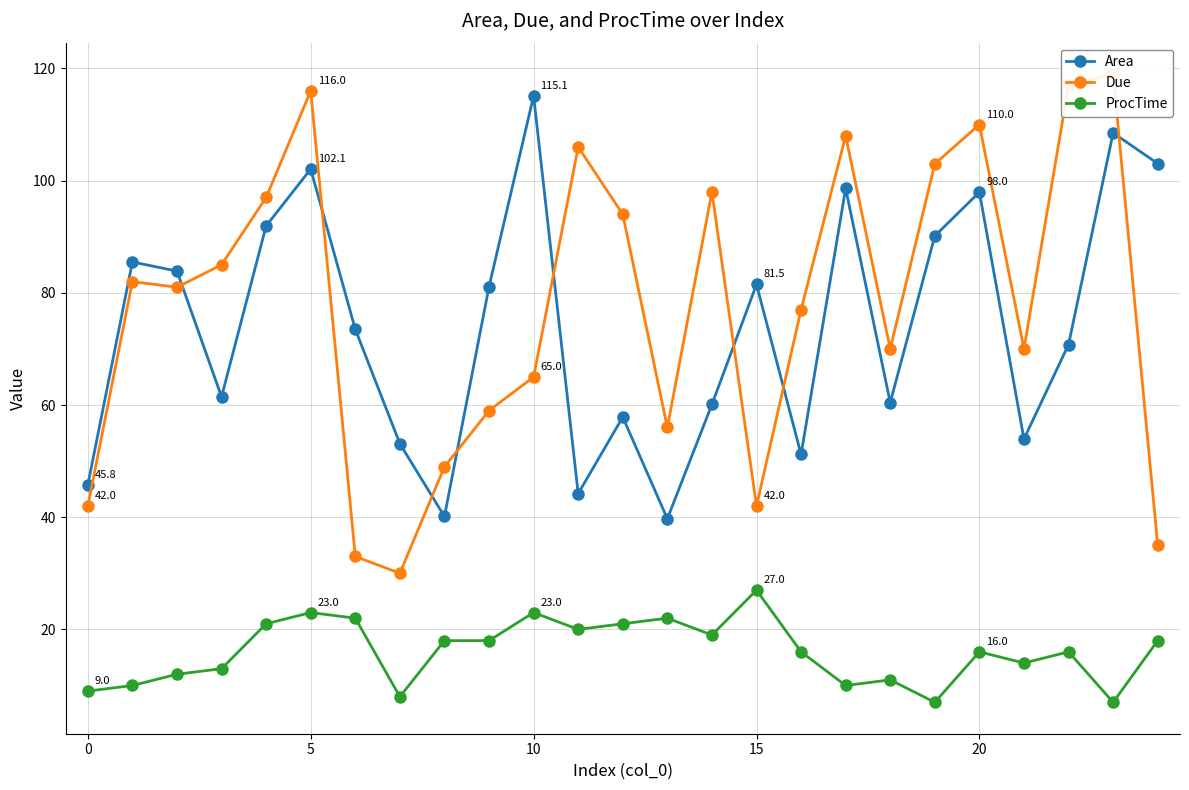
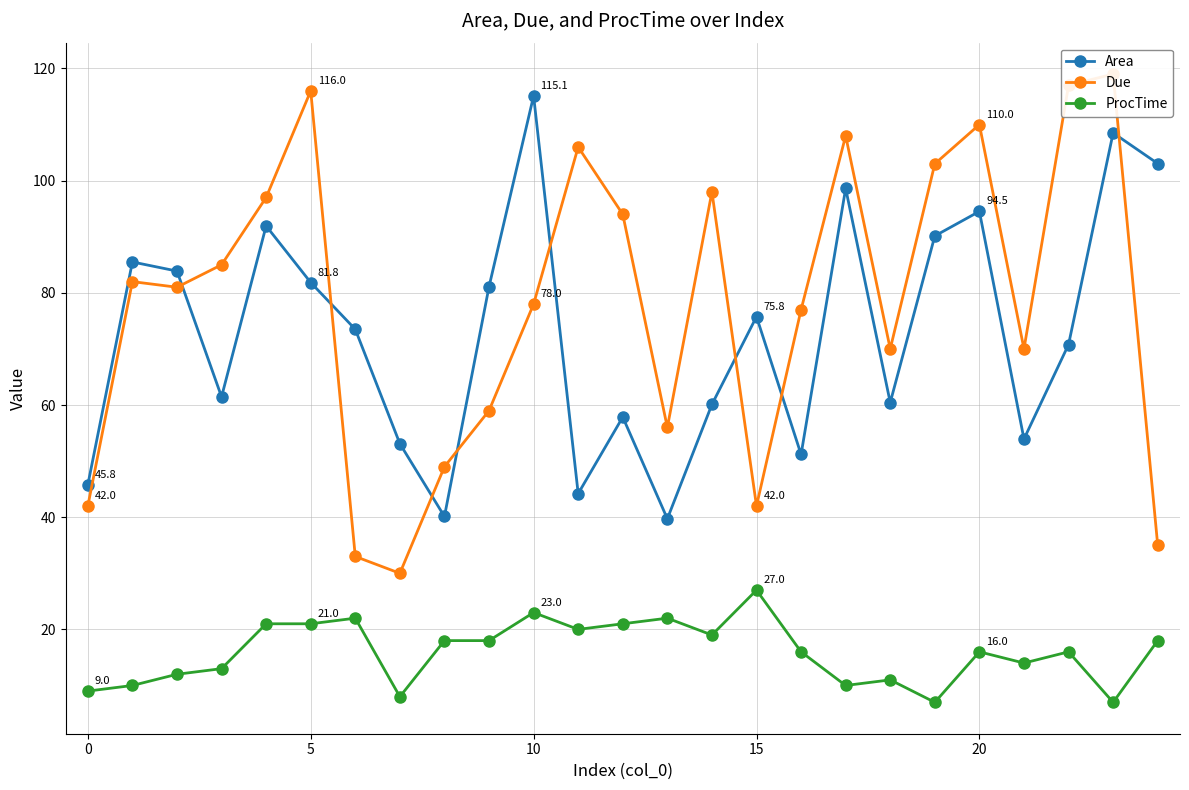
Area, 5: 102.1 -> 81.8
ProcTime, 5: 23.0 -> 21.0
Due, 10: 65.0 -> 78.0
Area, 15: 81.5 -> 75.8
Area, 20: 98.0 -> 94.5
